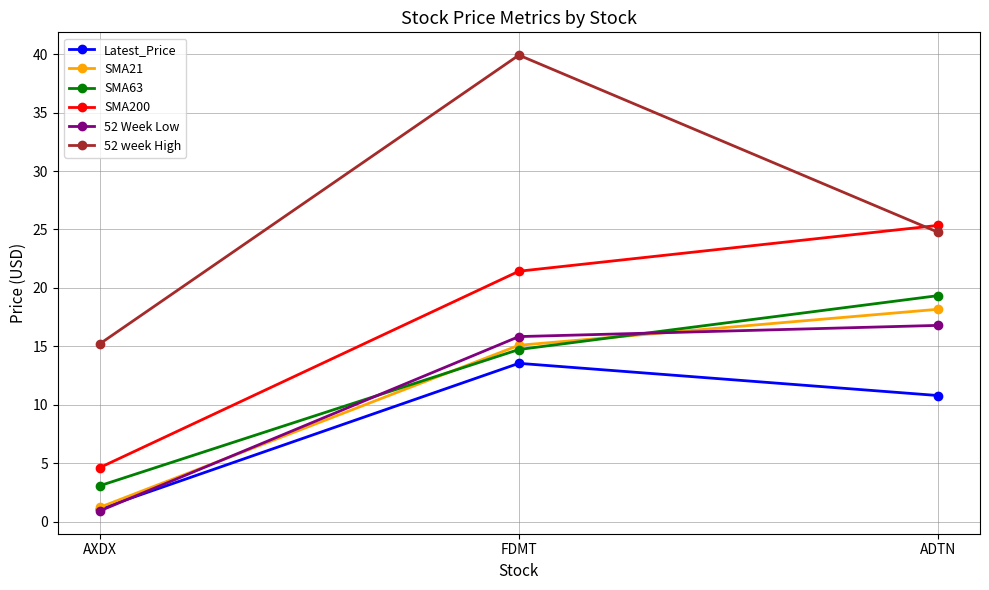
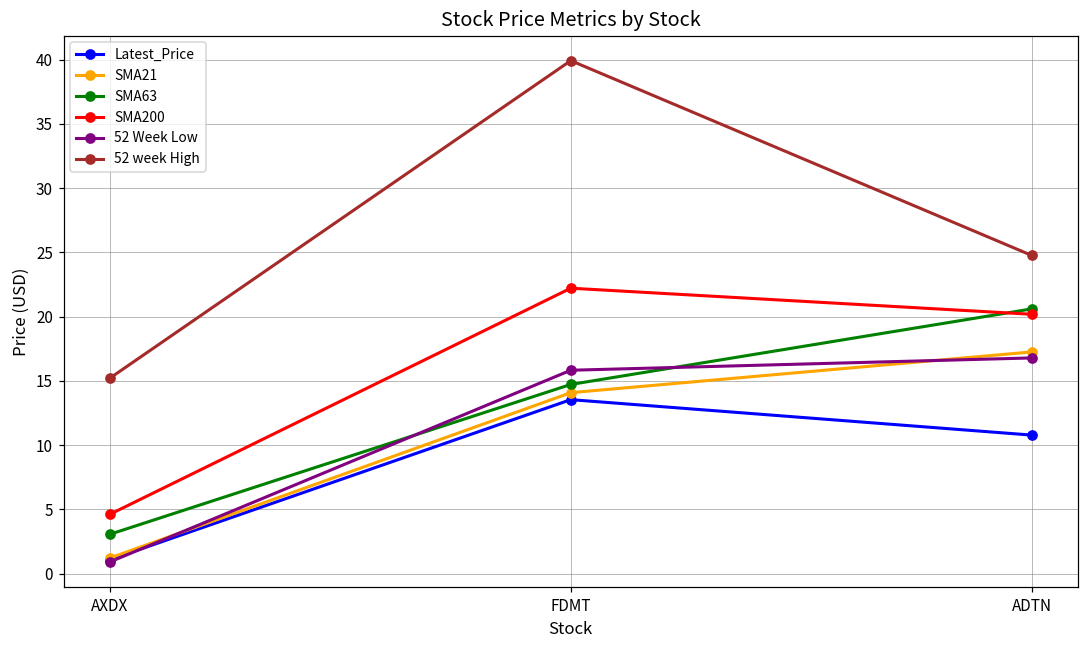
SMA21, FDMT: 15.1 -> 14.1
SMA200, FDMT: 21.4 -> 22.2
SMA21, ADTN: 18.2 -> 17.3
SMA63, ADTN: 19.3 -> 20.6
SMA200, ADTN: 25.3 -> 20.2
